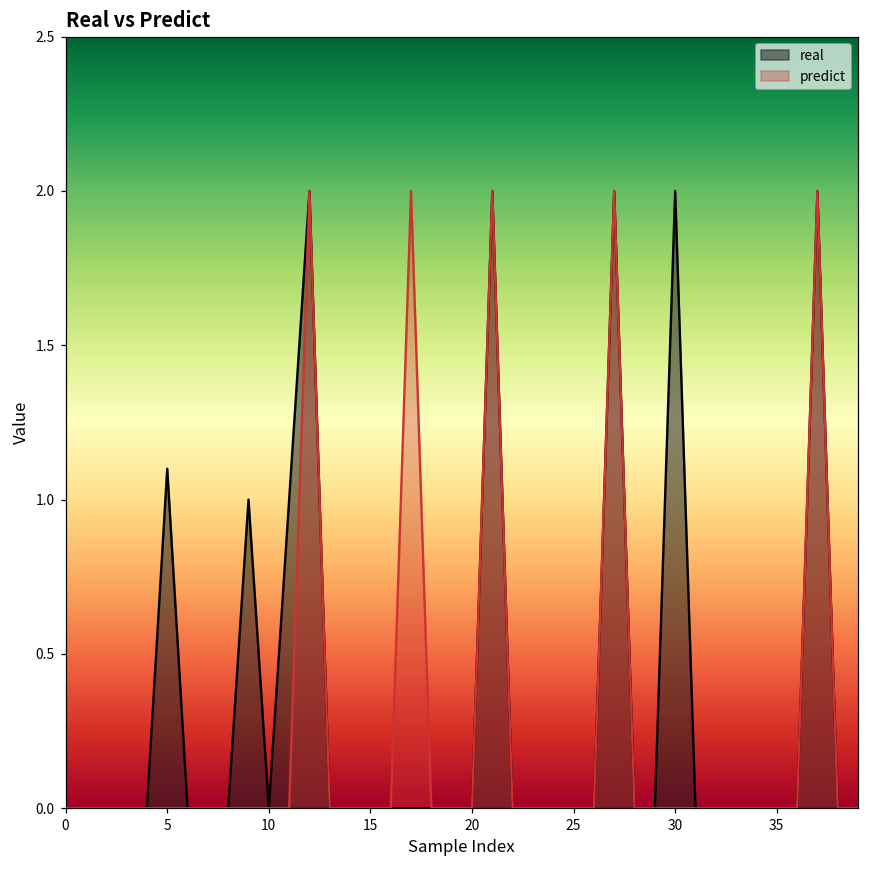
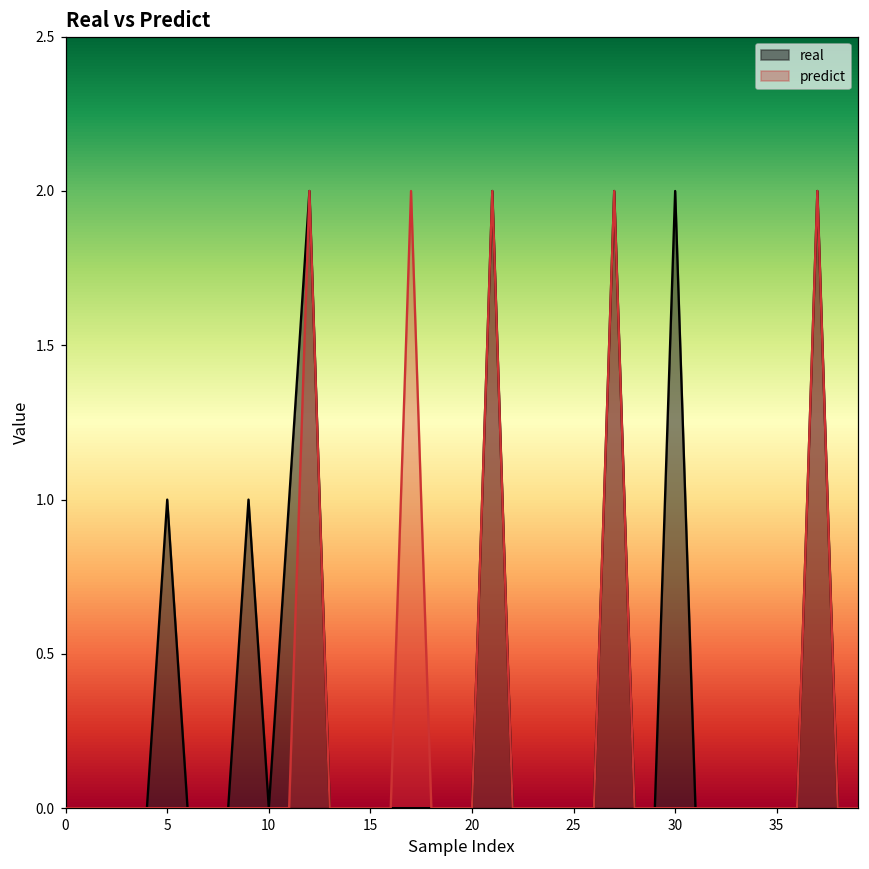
real, 5: 1.1 -> 1.0
